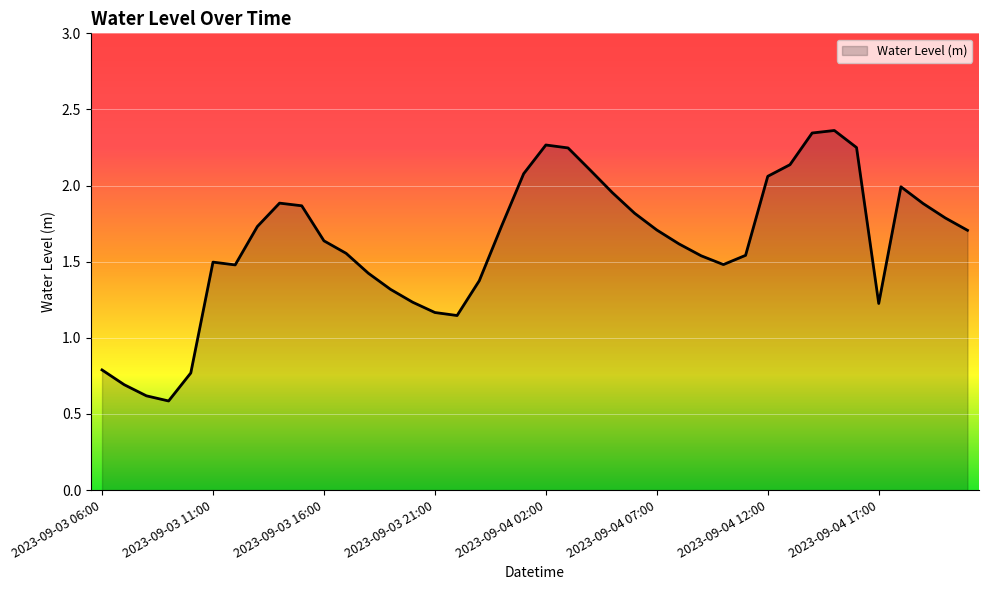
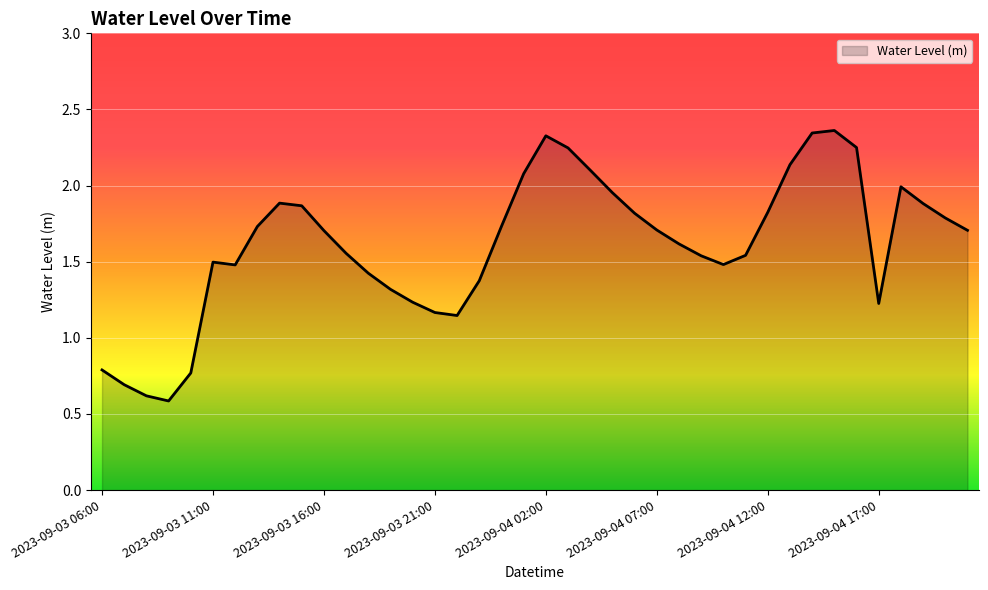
2023-09-03 16:00: 1.64 -> 1.70
2023-09-04 02:00: 2.27 -> 2.33
2023-09-04 12:00: 2.06 -> 1.82
